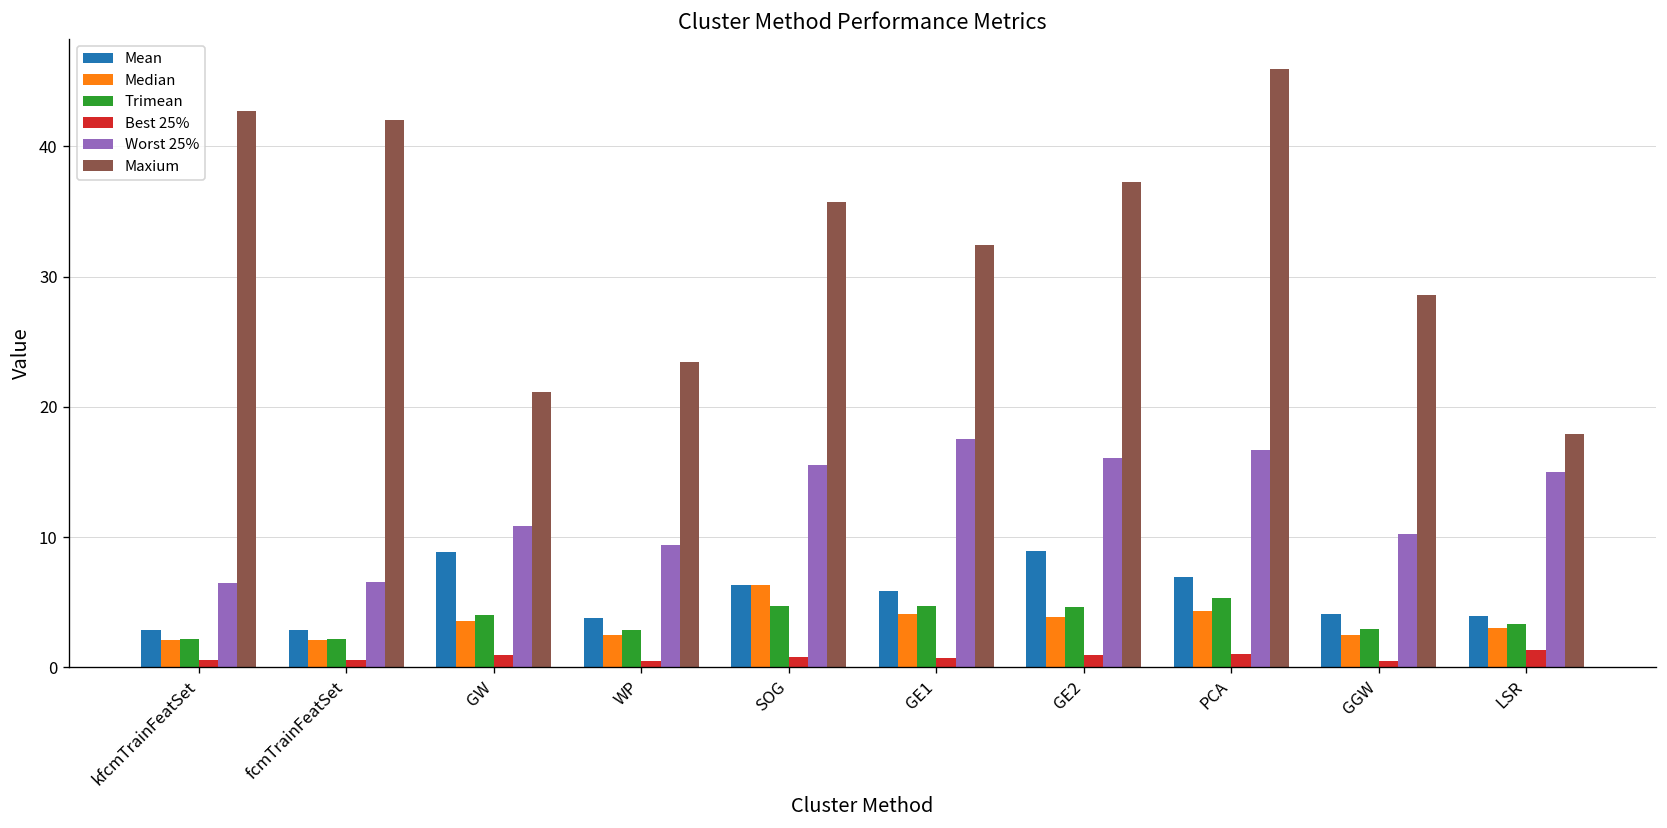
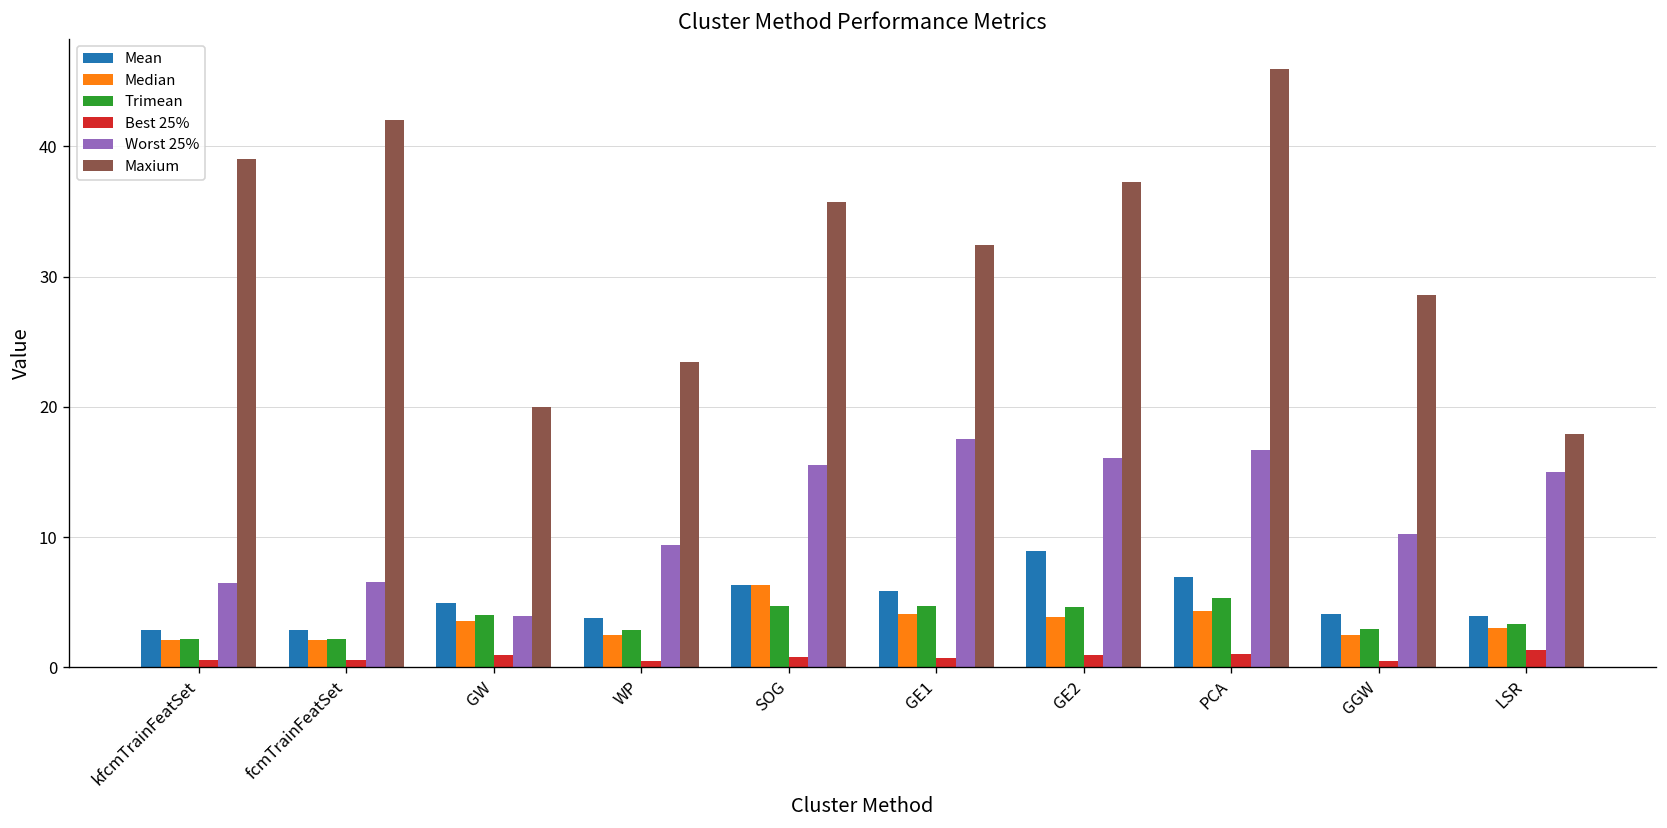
Maxium, kfcmTrainFeatSet: 42.7 -> 39.1
Mean, GW: 8.8 -> 4.9
Worst 25%, GW: 10.8 -> 3.9
Maxium, GW: 21.2 -> 20.0
